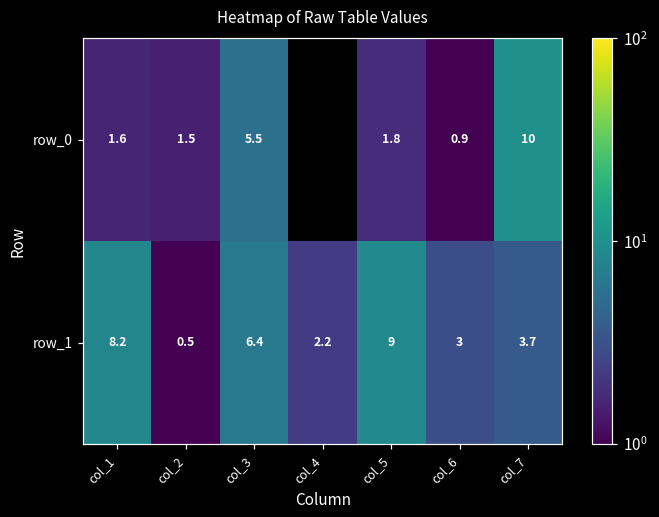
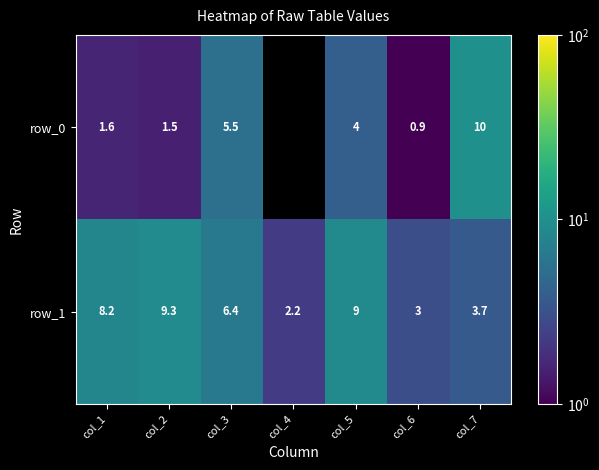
row_0, col_5: 1.8 -> 4
row_1, col_2: 0.5 -> 9.3
